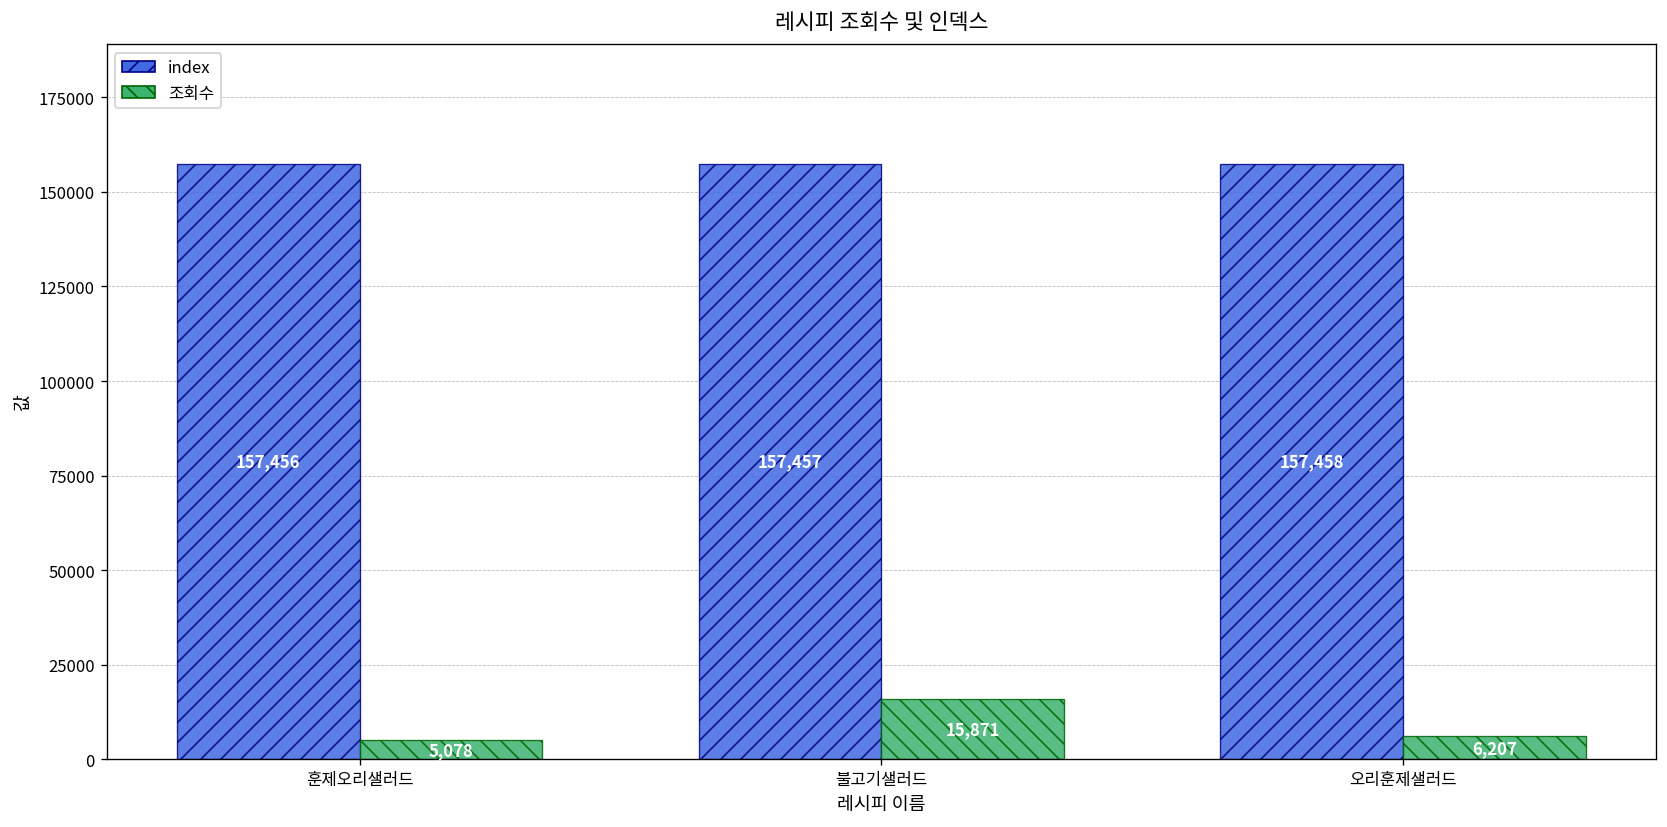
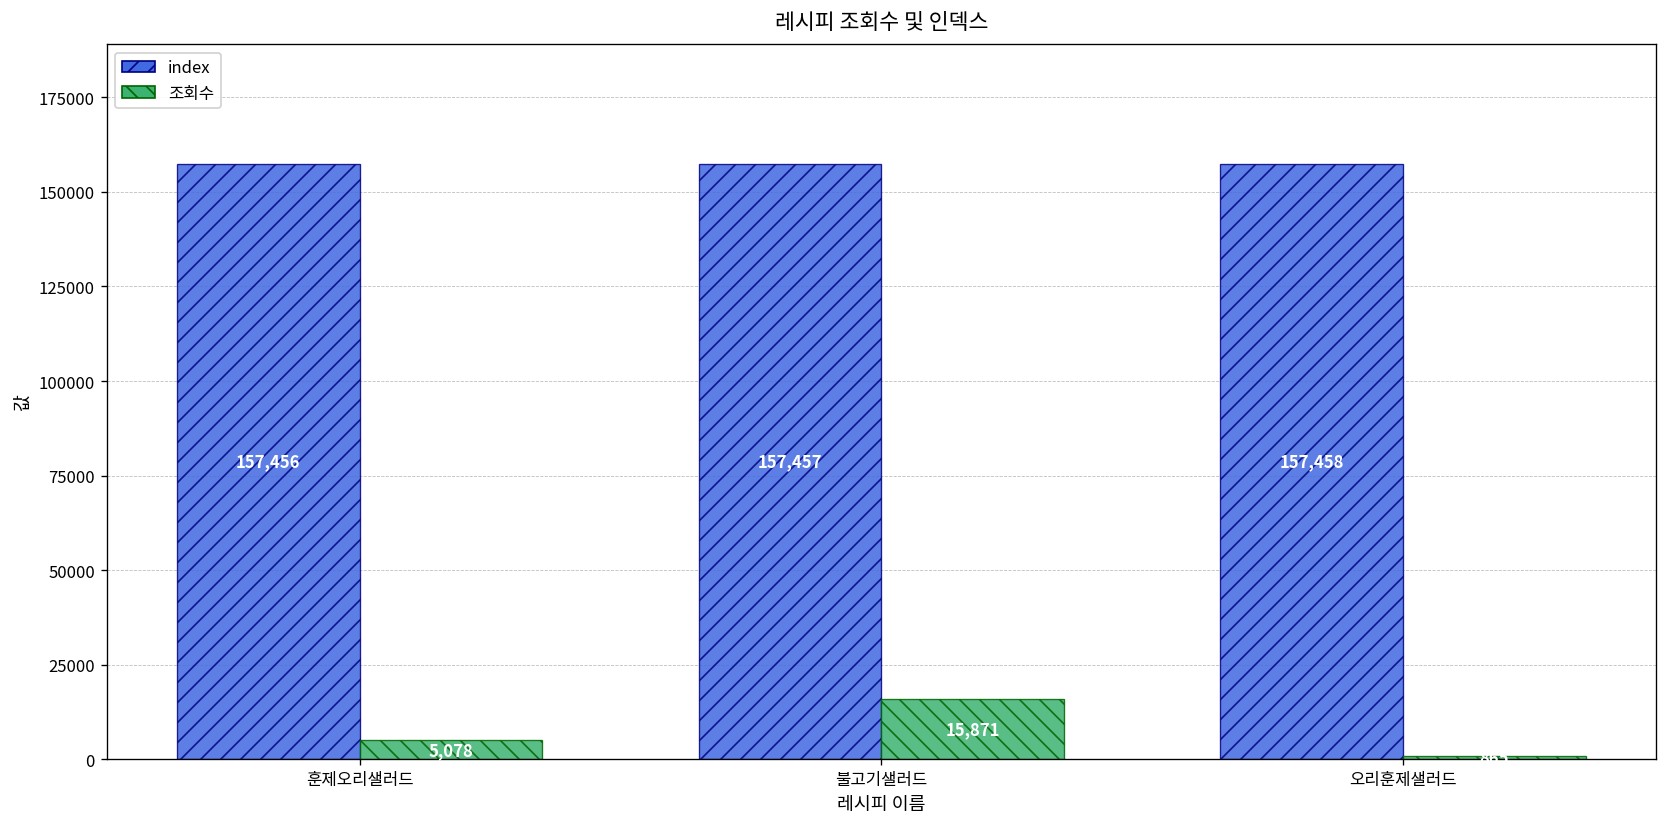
조회수, 오리훈제샐러드: 6000 -> 1000
